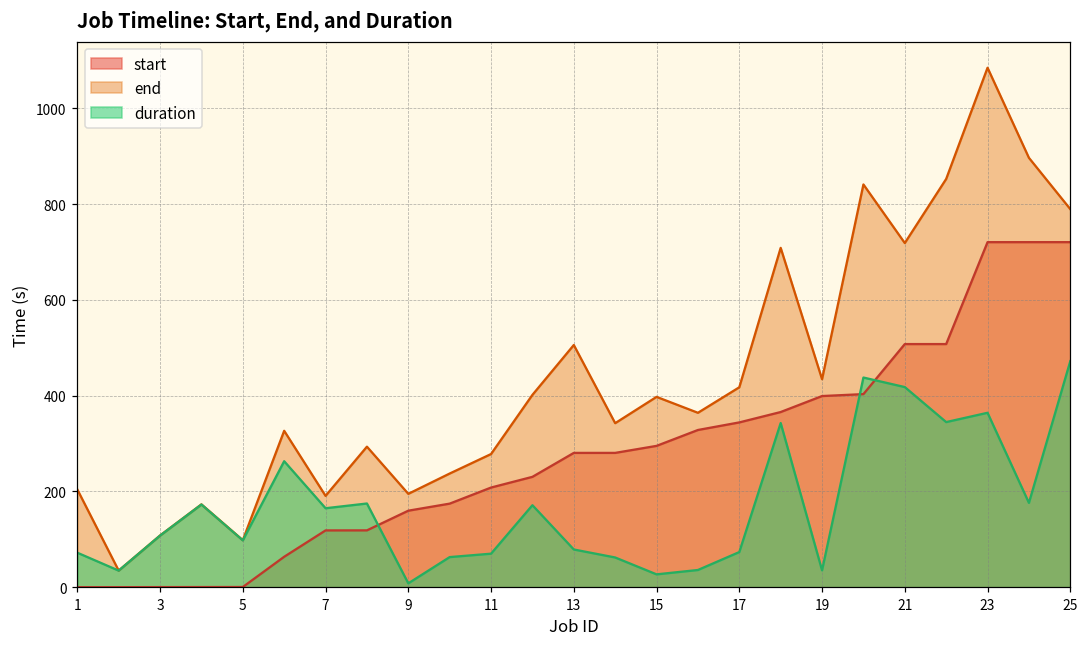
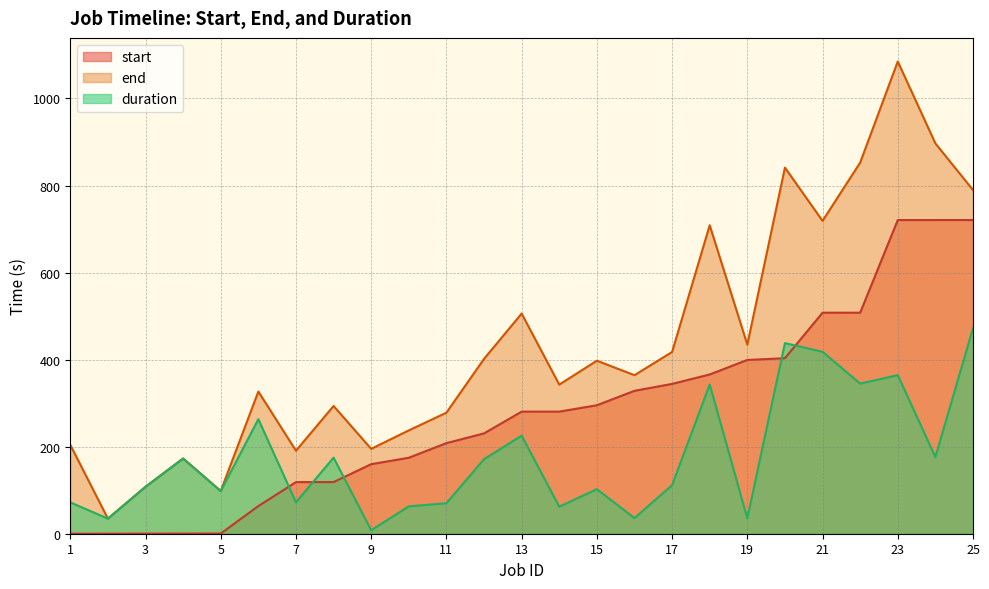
duration, 7: 160 -> 70
duration, 13: 80 -> 230
duration, 15: 30 -> 100
duration, 17: 70 -> 110
